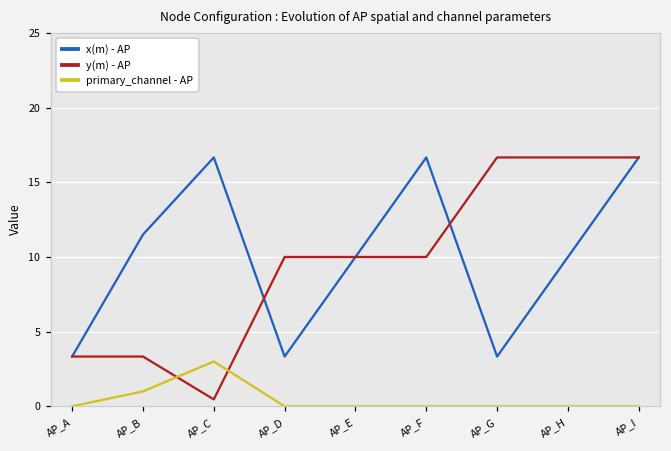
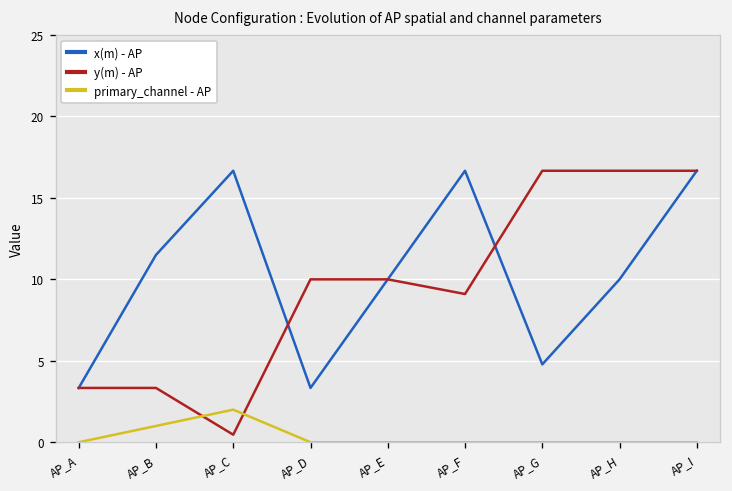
primary_channel - AP, AP_C: 3 -> 2
y(m) - AP, AP_F: 10.0 -> 9.1
x(m) - AP, AP_G: 3.3 -> 4.8
